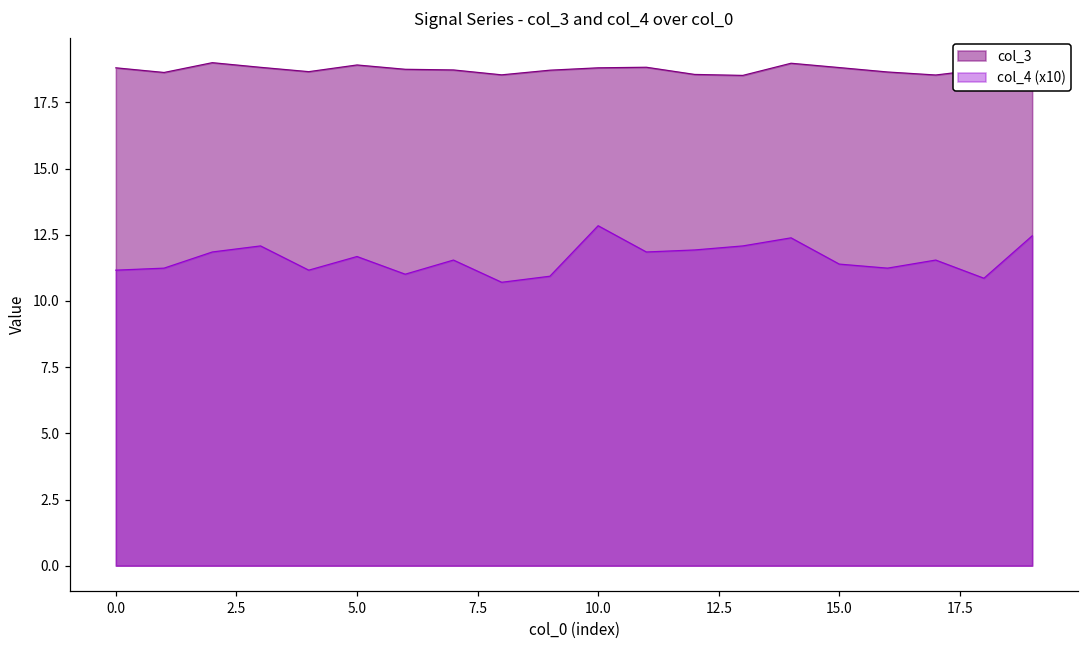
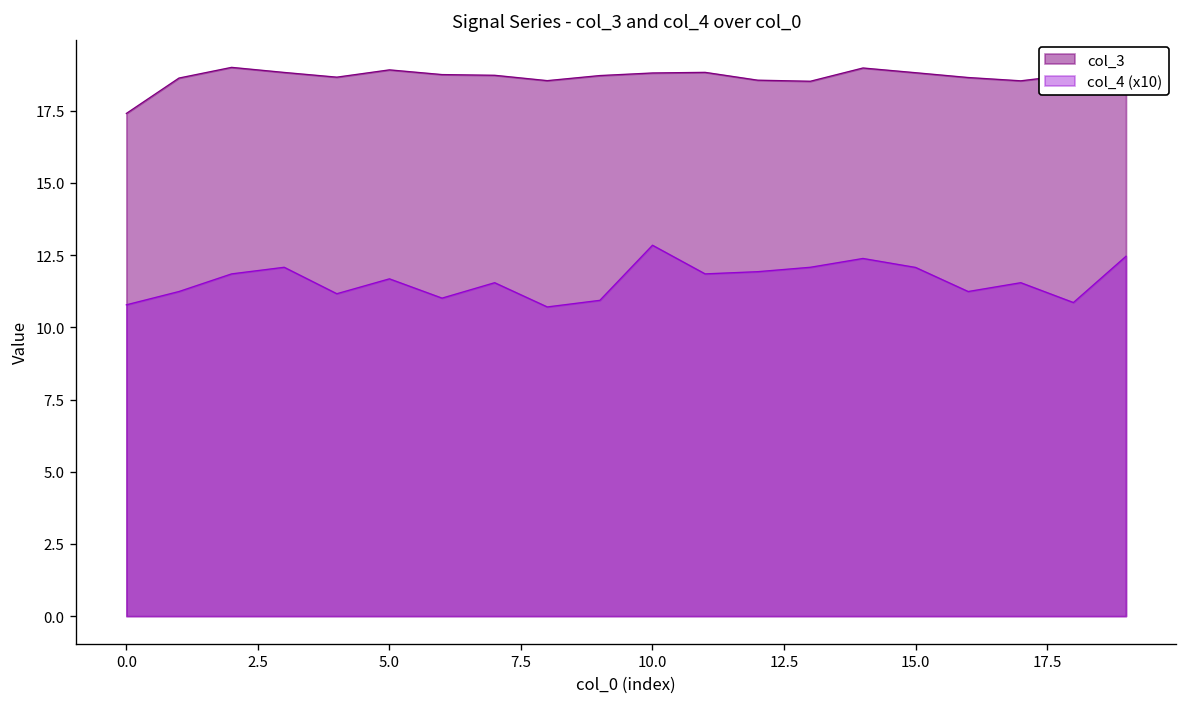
col_3, 0.0: 18.8 -> 17.4
col_4 (x10), 0.0: 11.2 -> 10.8
col_4 (x10), 15.0: 11.4 -> 12.1
